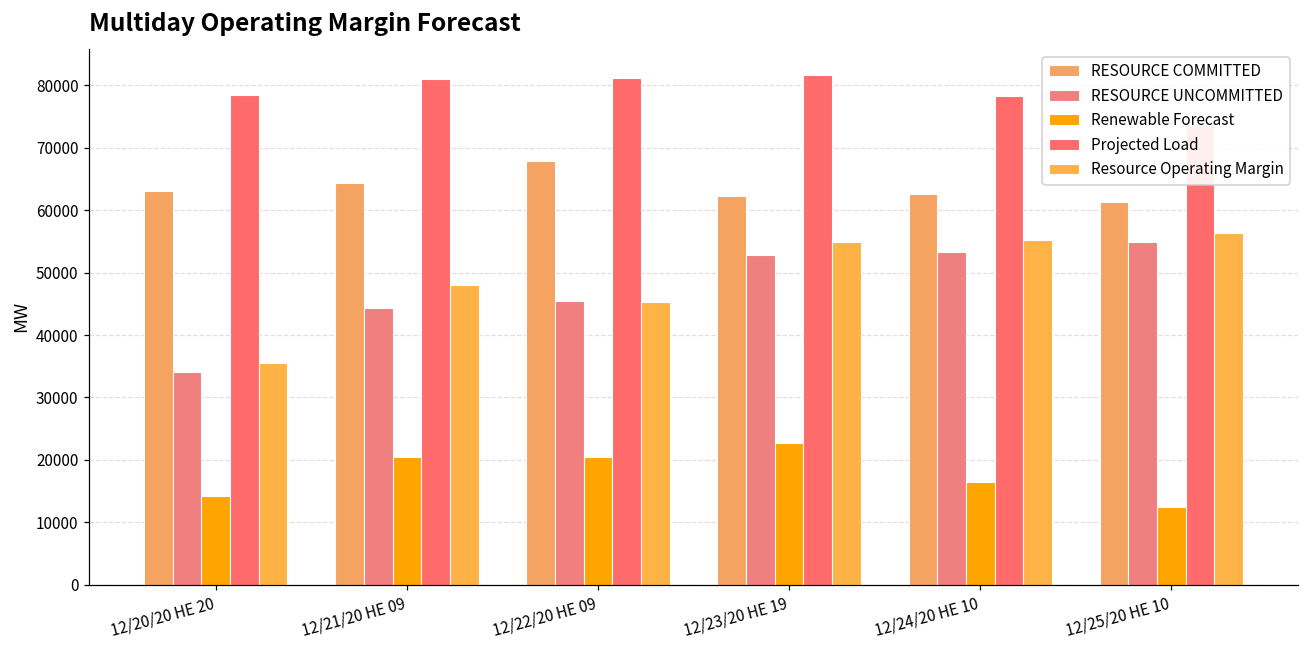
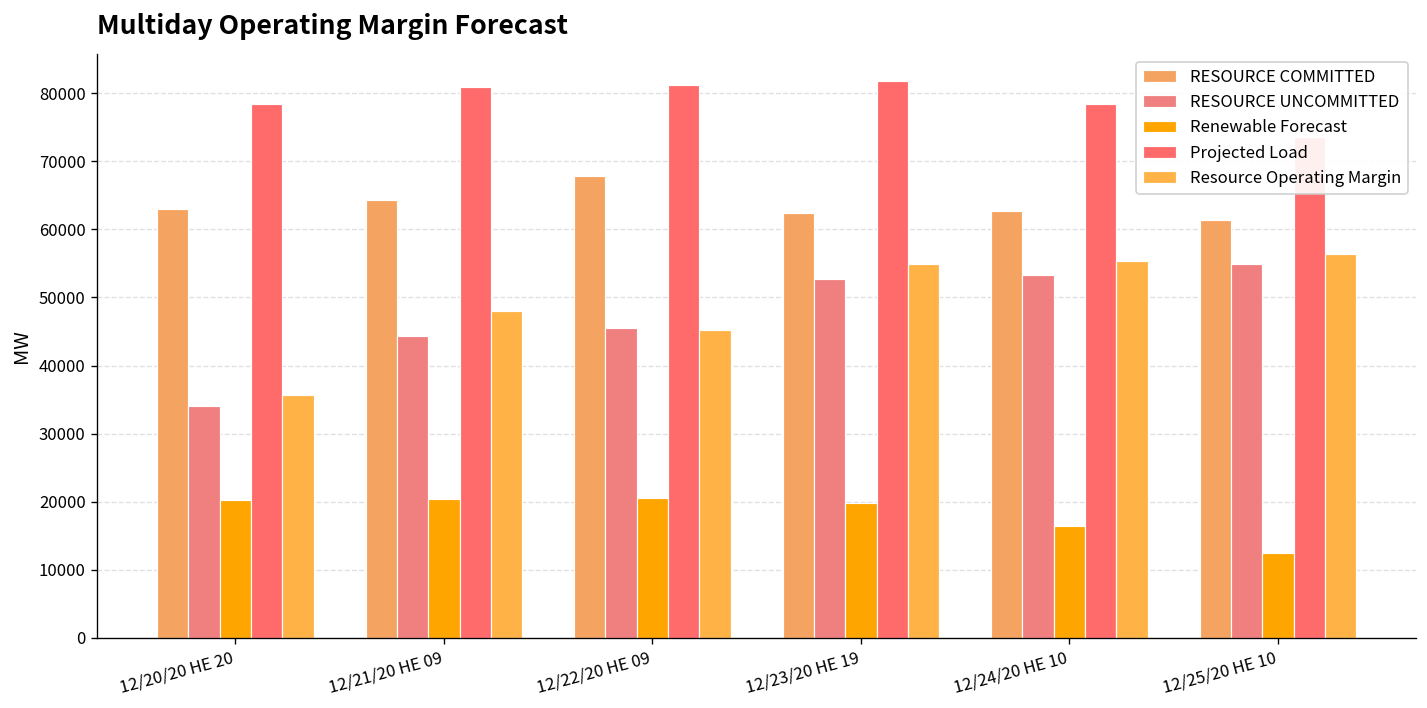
Renewable Forecast, 12/20/20 HE 20: 14000 -> 20000
Renewable Forecast, 12/23/20 HE 19: 23000 -> 20000
